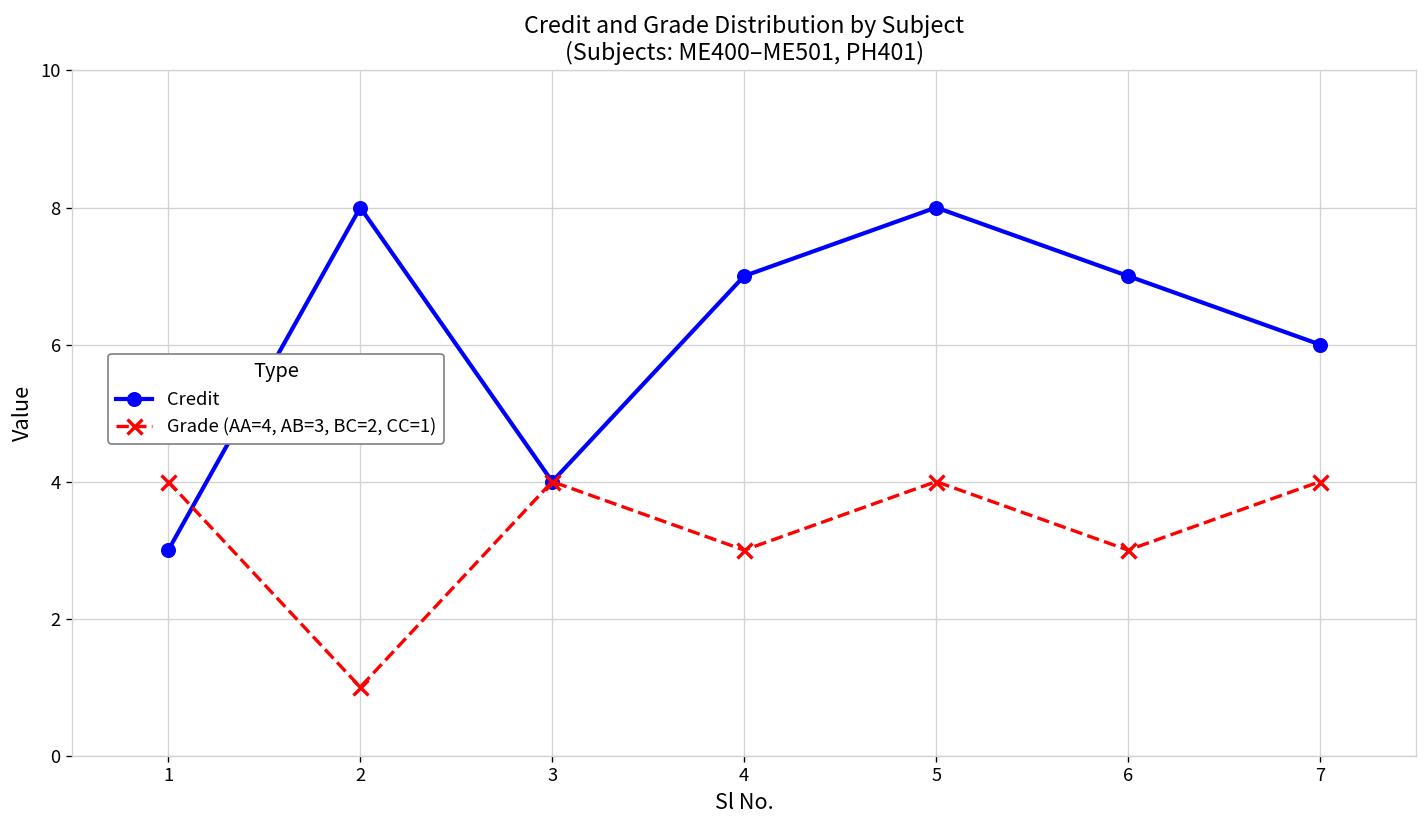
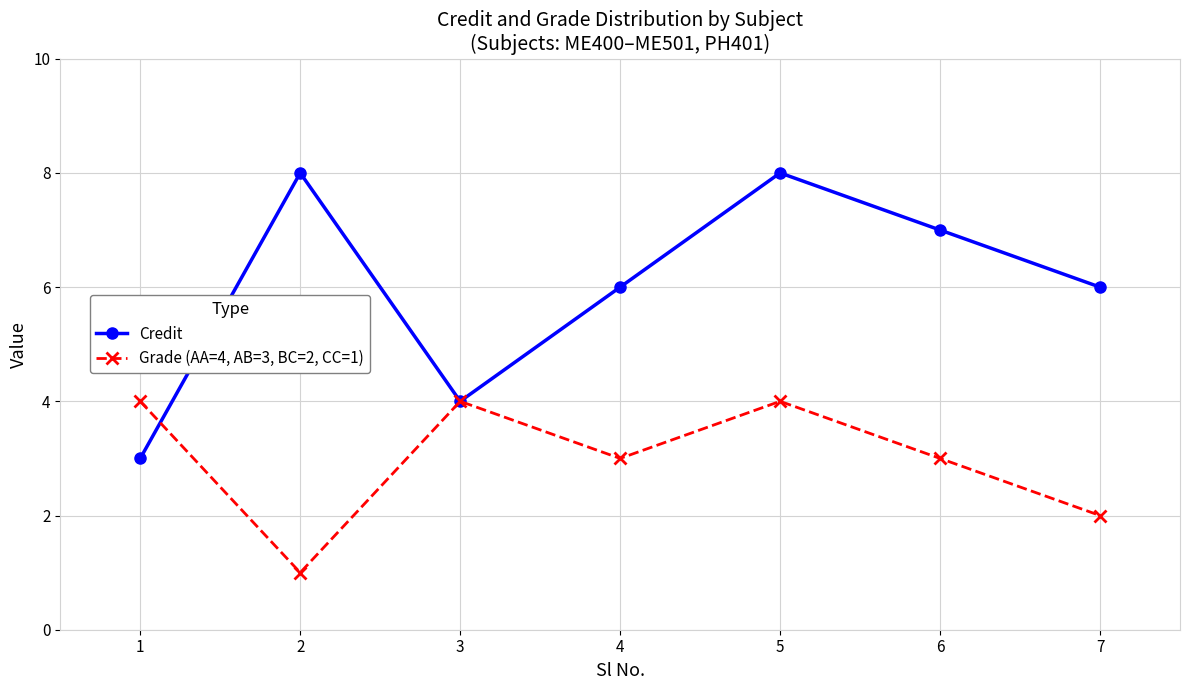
Credit, 4: 7 -> 6
Grade (AA=4, AB=3, BC=2, CC=1), 7: 4 -> 2
